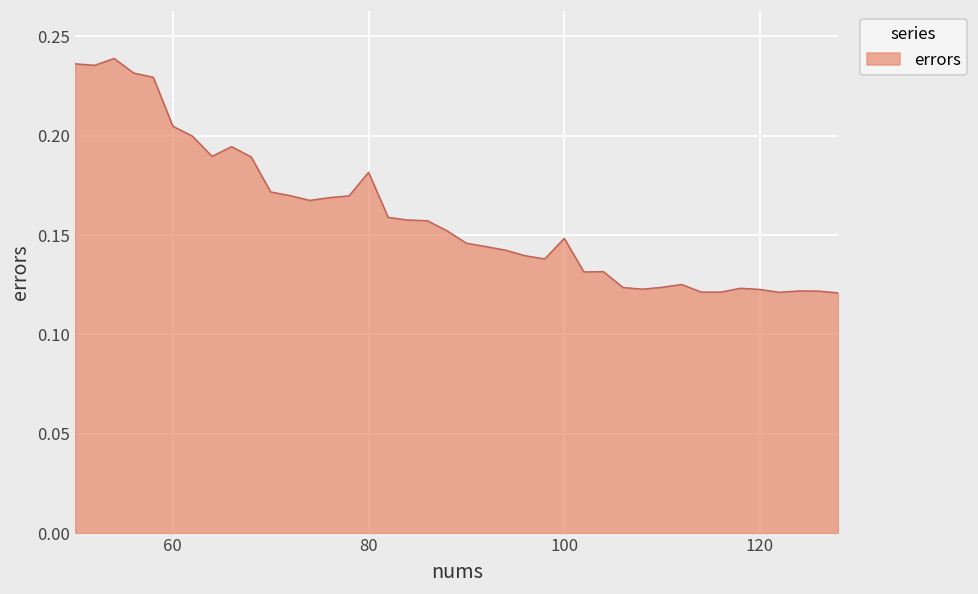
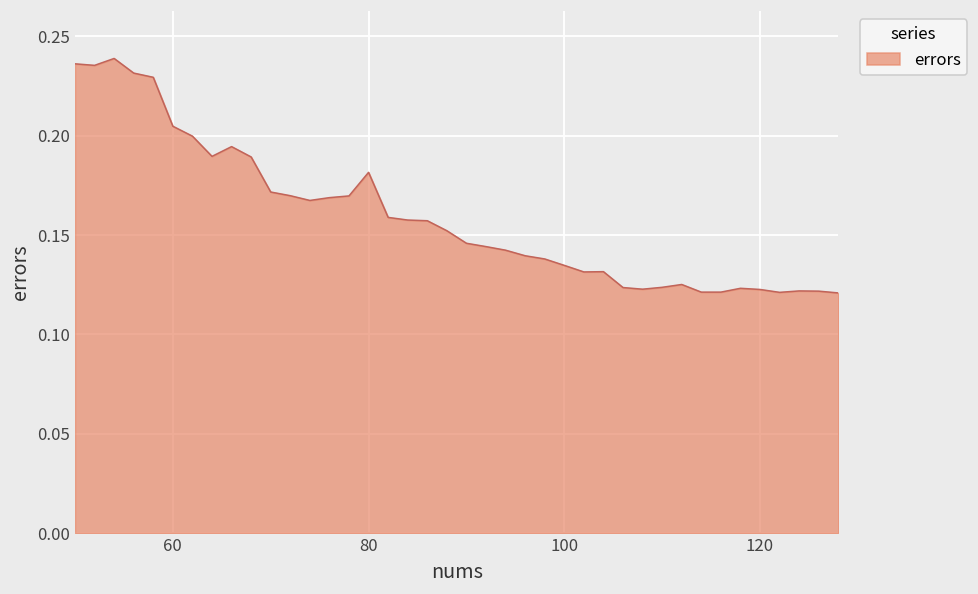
100: 0.148 -> 0.135
